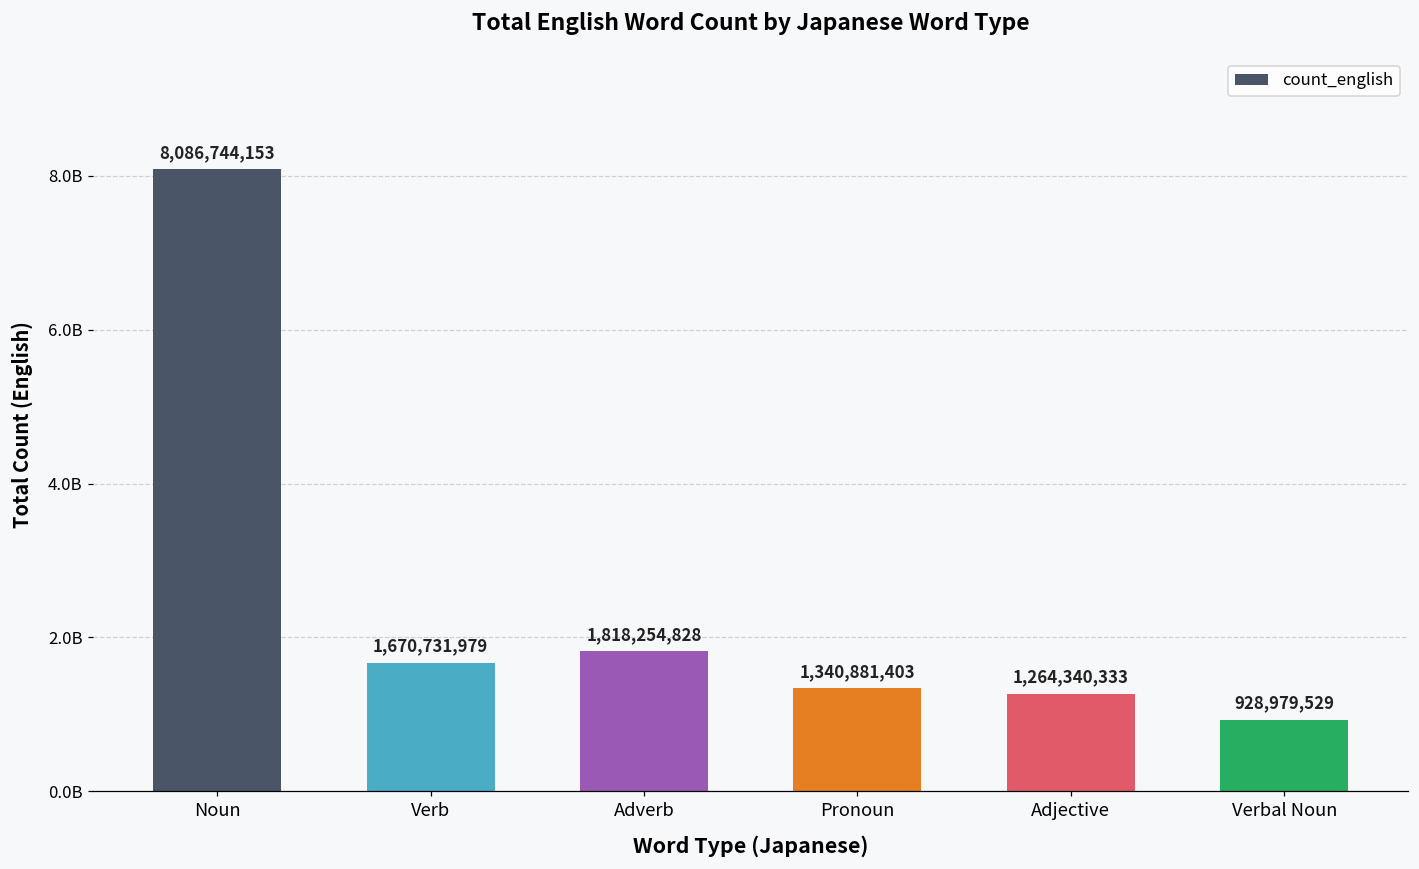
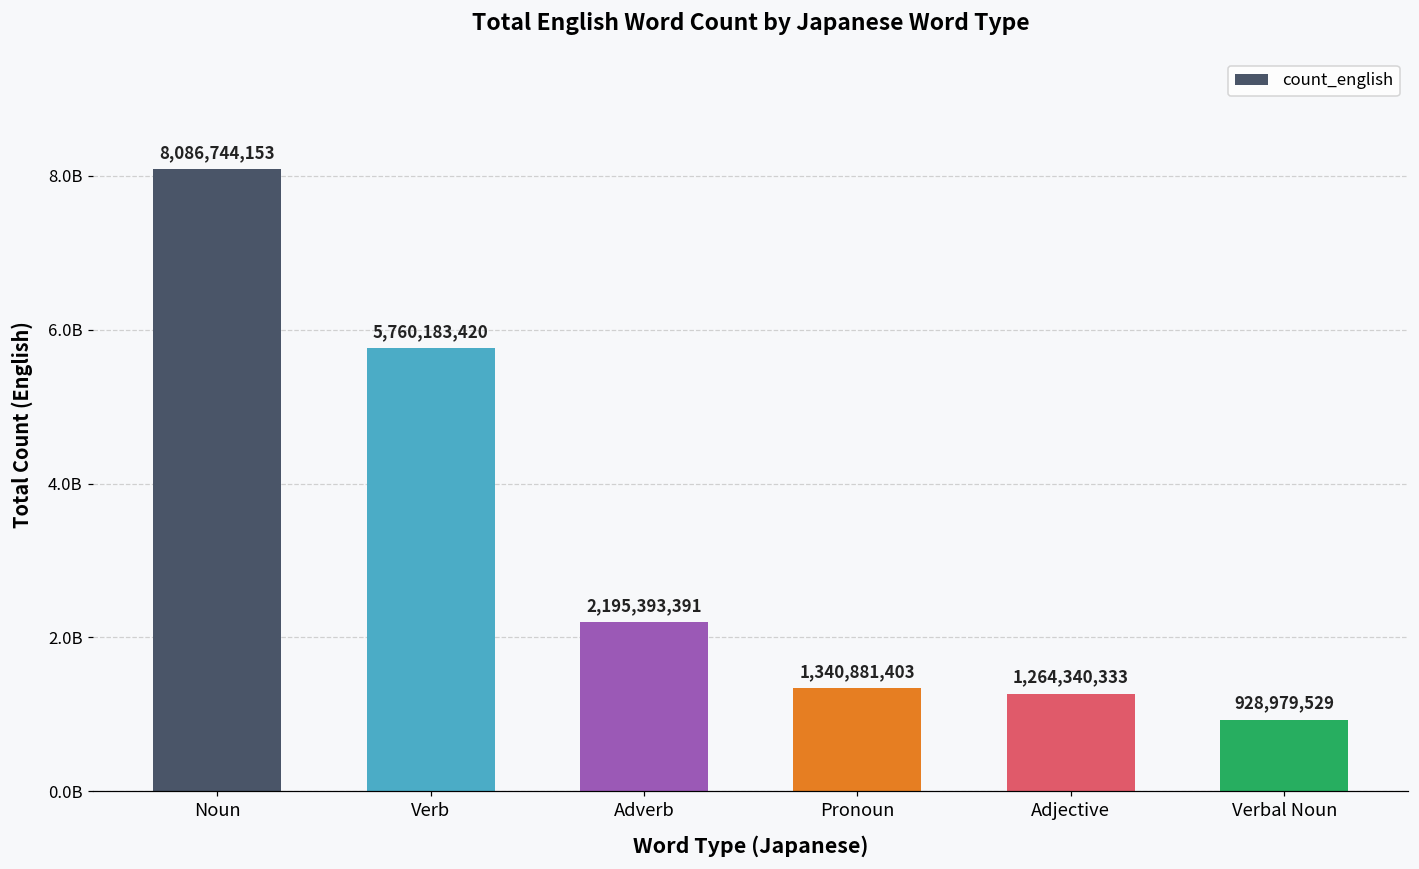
Verb: 1,670,731,979 -> 5,760,183,420
Adverb: 1,818,254,828 -> 2,195,393,391
